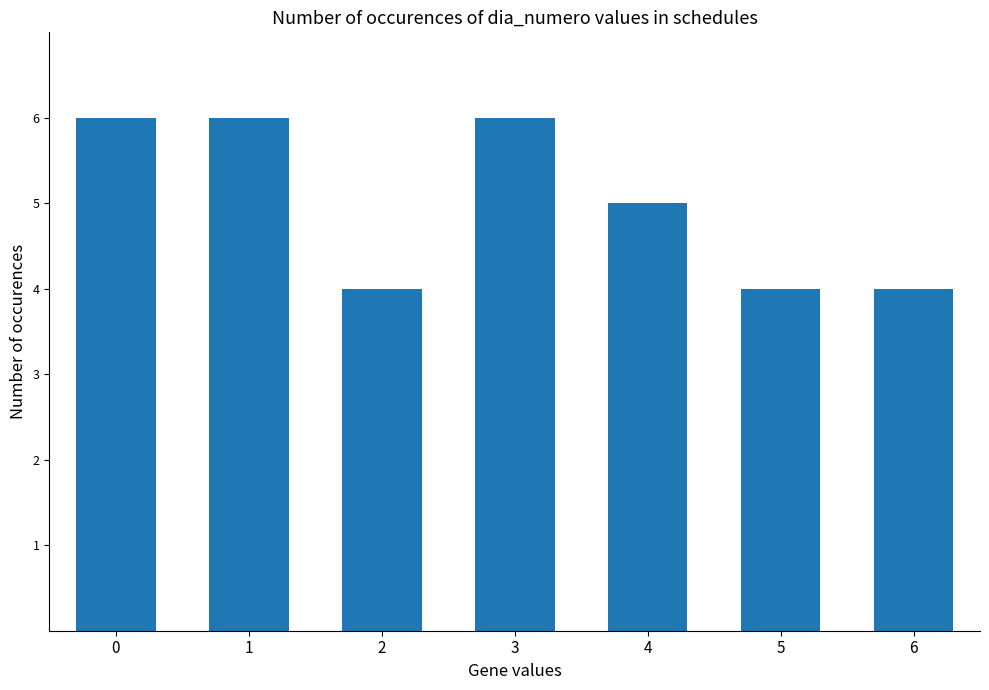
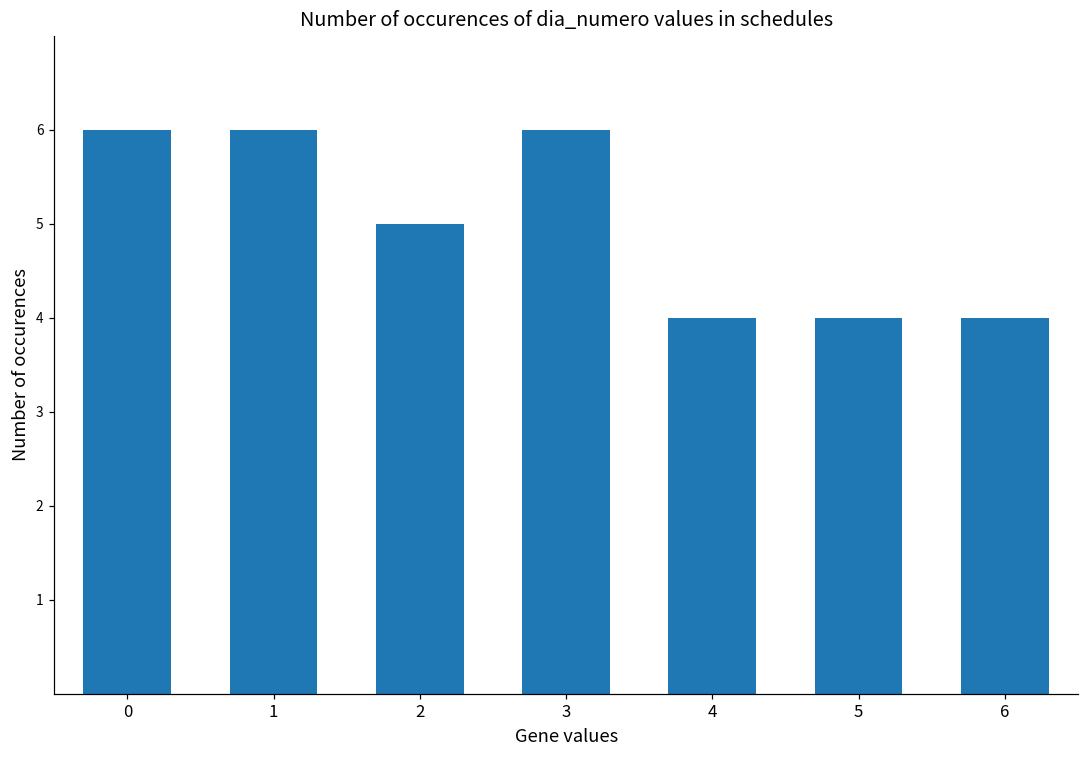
2: 4 -> 5
4: 5 -> 4
